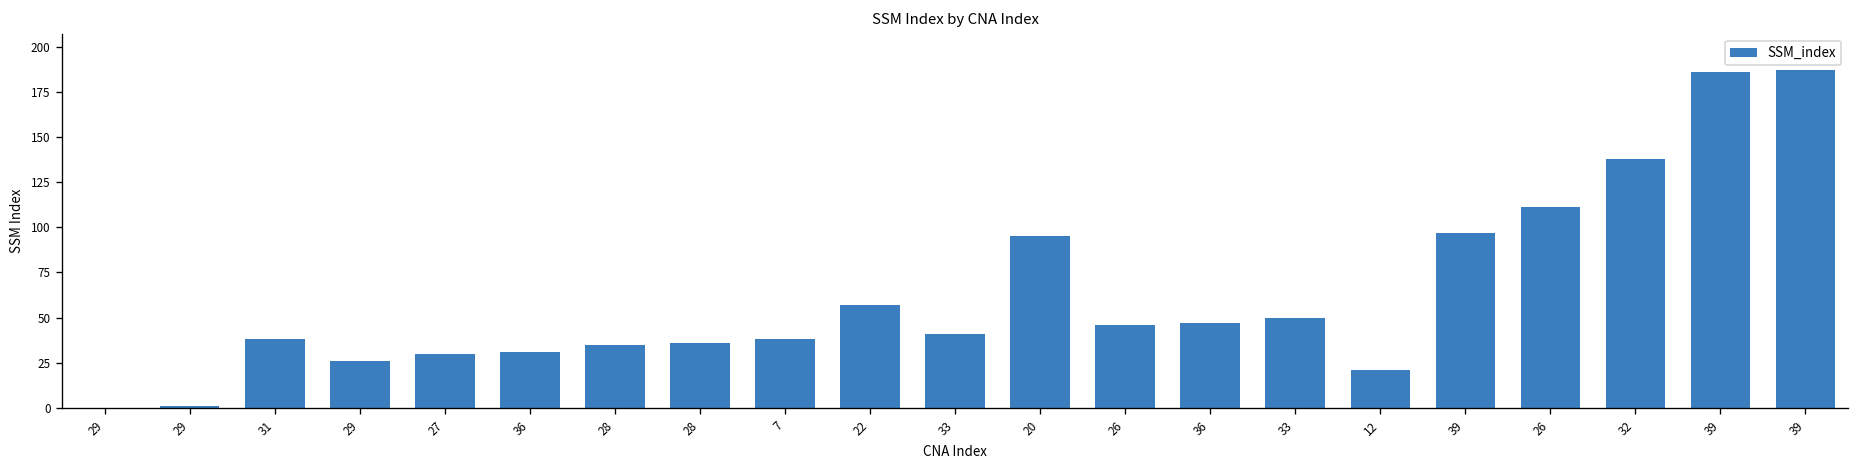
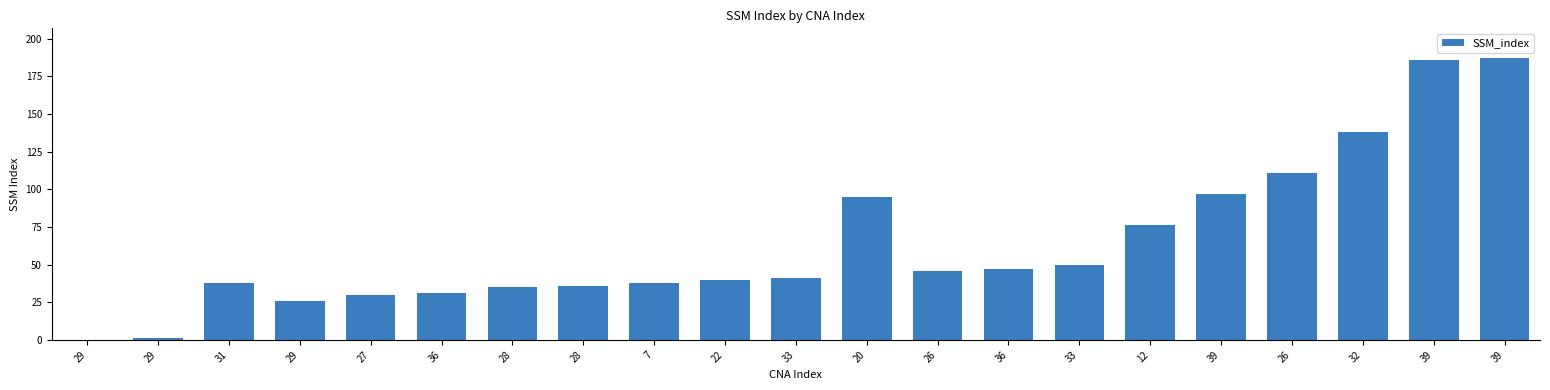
22: 57 -> 40
12: 21 -> 76
